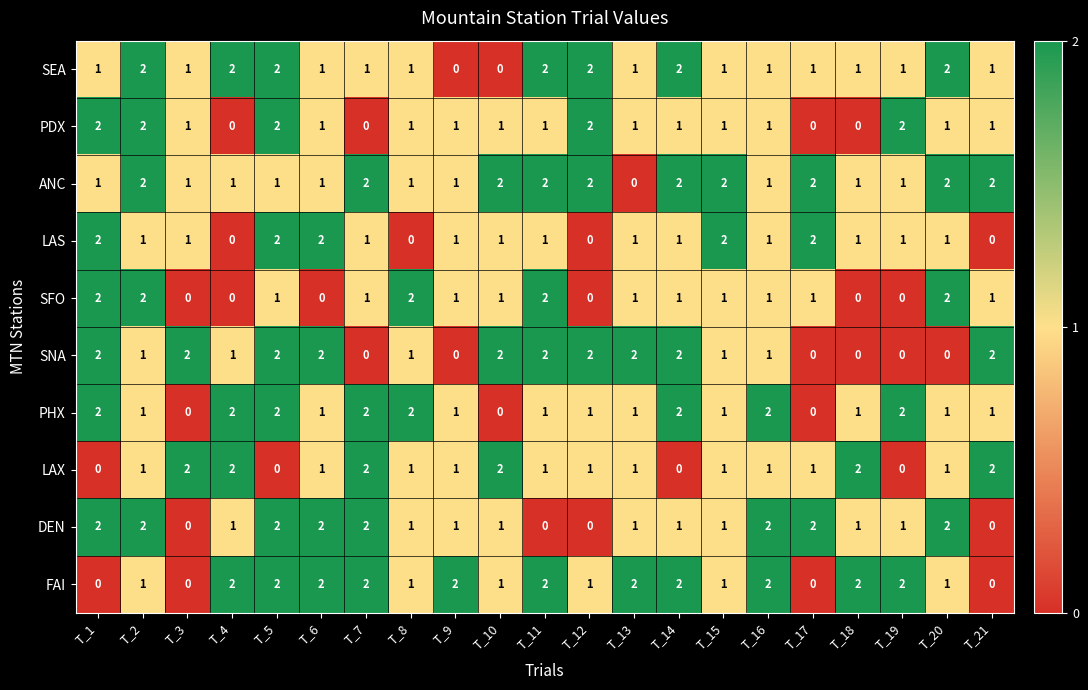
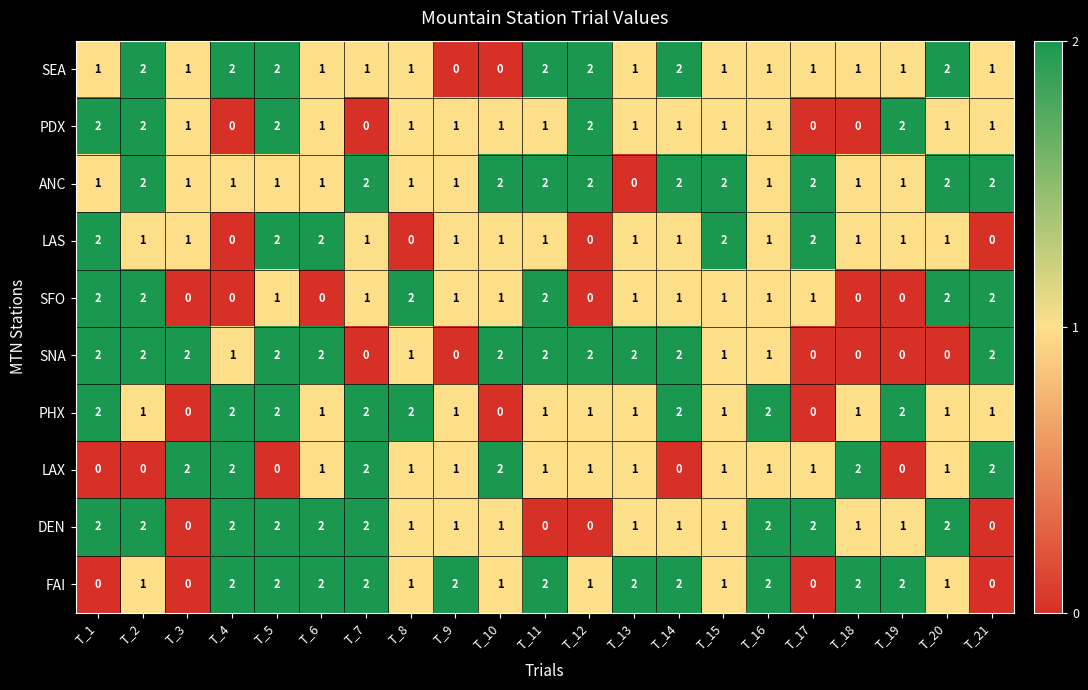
SFO, T_21: 1 -> 2
SNA, T_2: 1 -> 2
LAX, T_2: 1 -> 0
DEN, T_4: 1 -> 2
